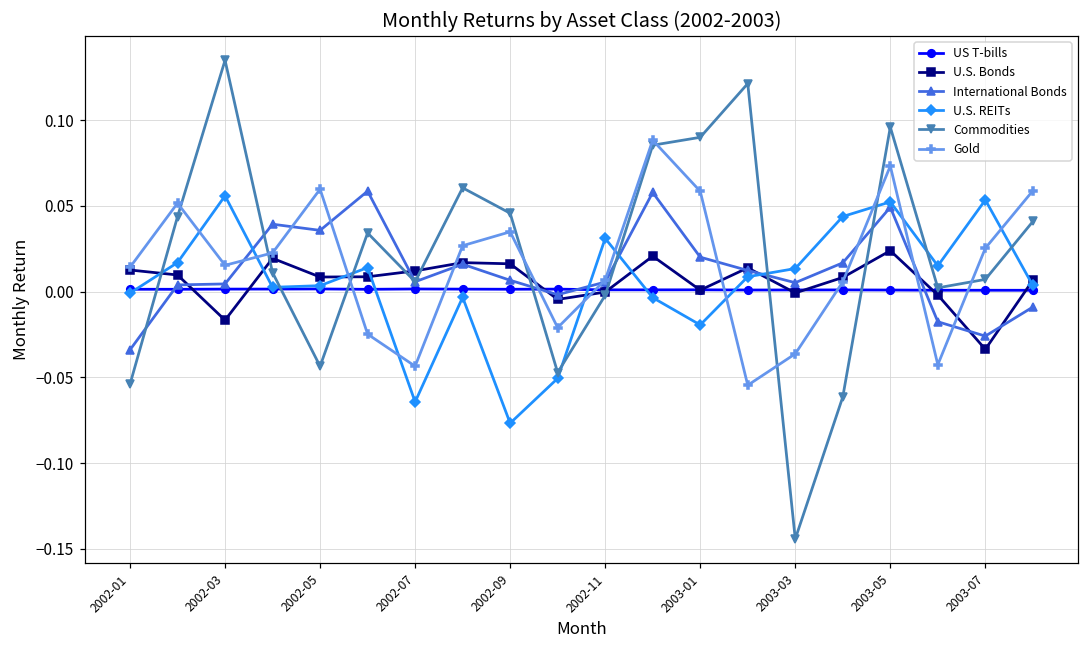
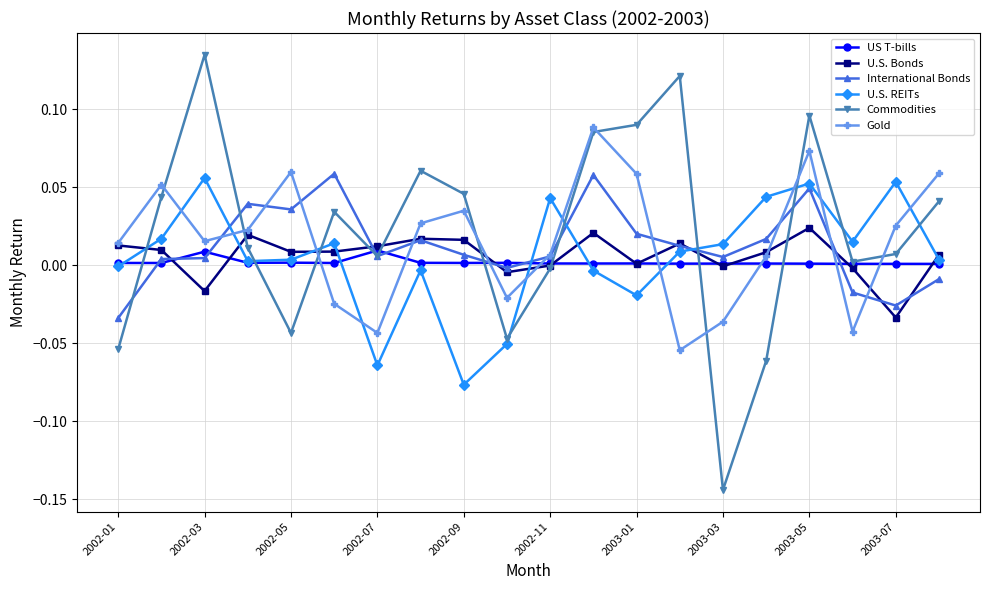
US T-bills, 2002-03: 0.001 -> 0.009
US T-bills, 2002-07: 0.002 -> 0.009
U.S. REITs, 2002-11: 0.031 -> 0.043
